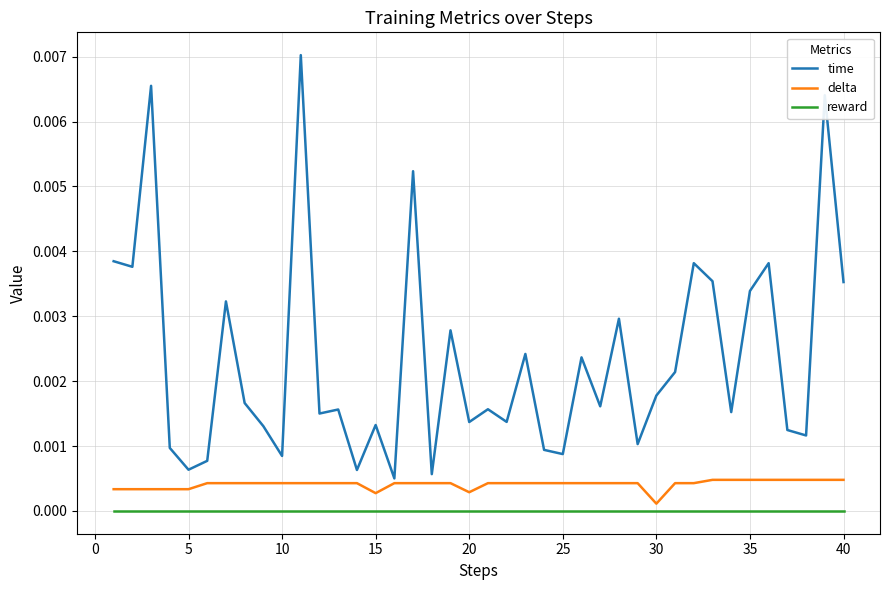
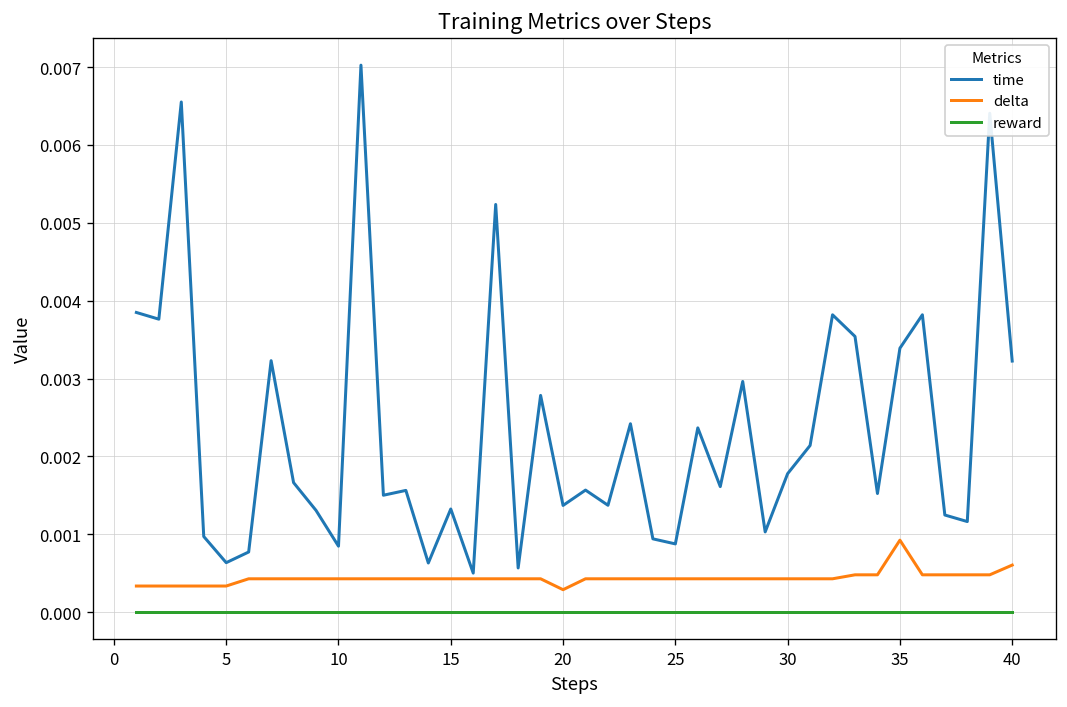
delta, 15: 0.0003 -> 0.0004
delta, 30: 0.0001 -> 0.0004
delta, 35: 0.0005 -> 0.0009
time, 40: 0.0035 -> 0.0032
delta, 40: 0.0005 -> 0.0006
